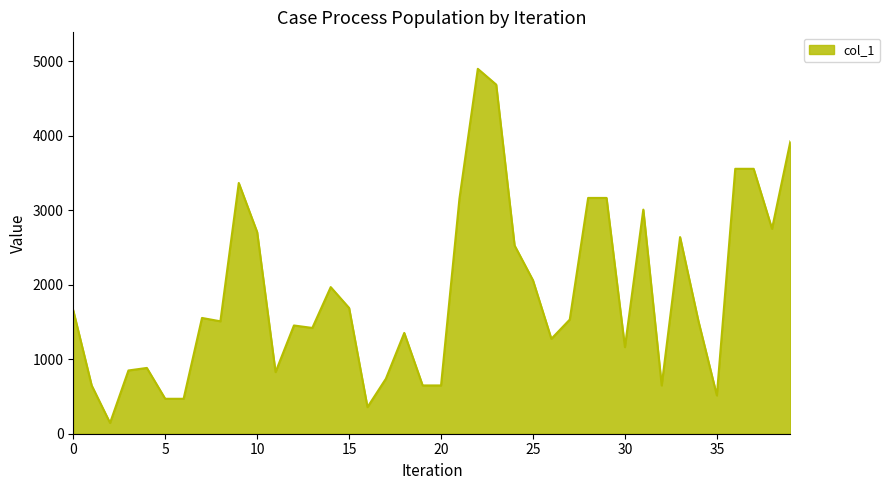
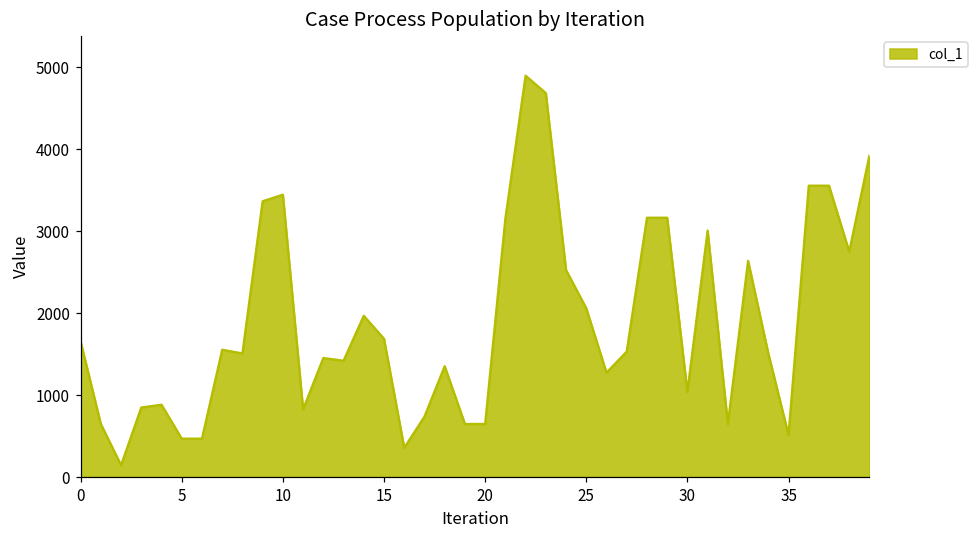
10: 2700 -> 3400
30: 1200 -> 1000
